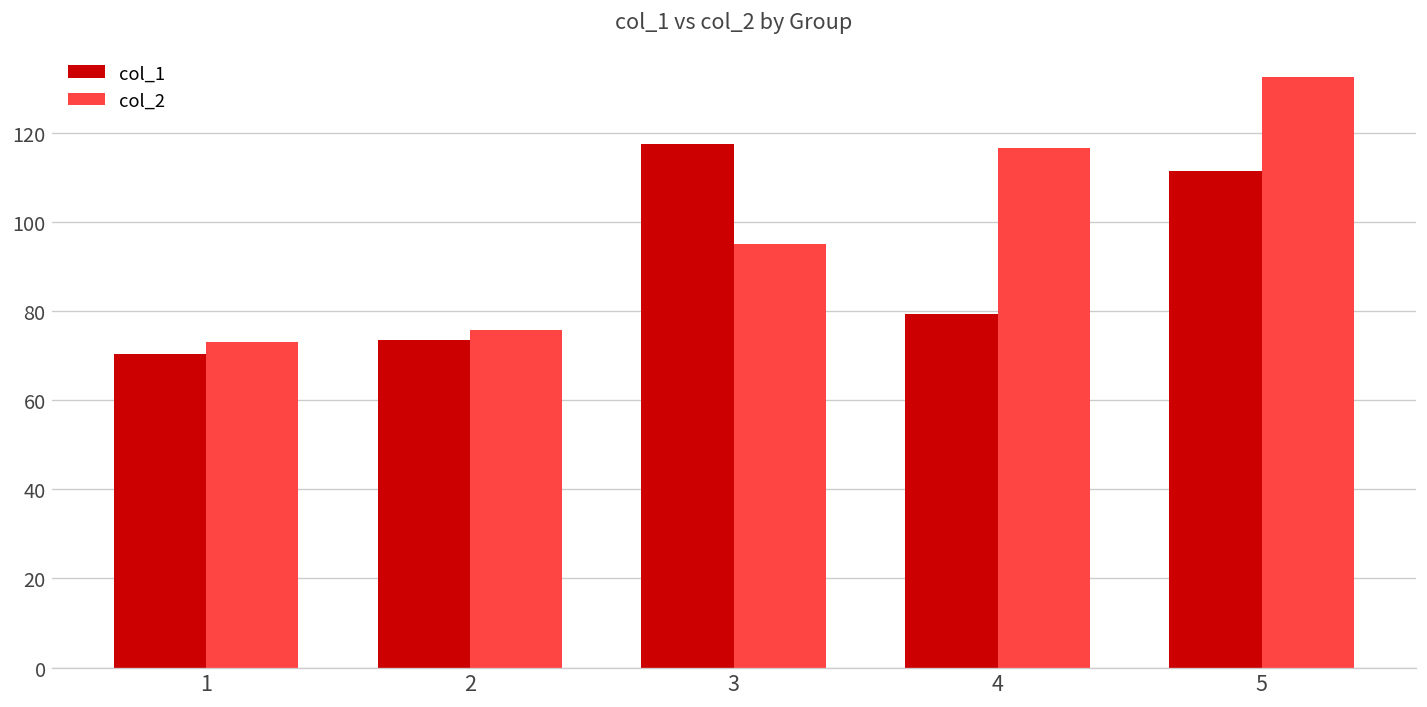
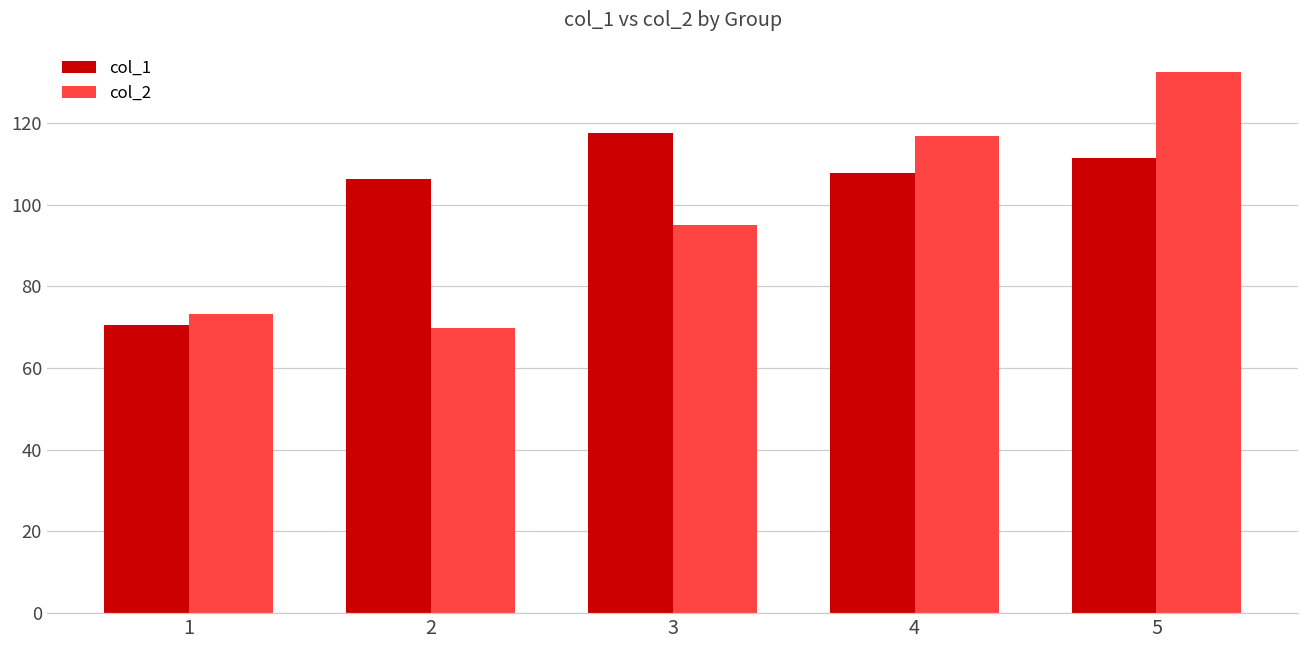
col_1, 2: 73 -> 106
col_2, 2: 76 -> 70
col_1, 4: 79 -> 108
